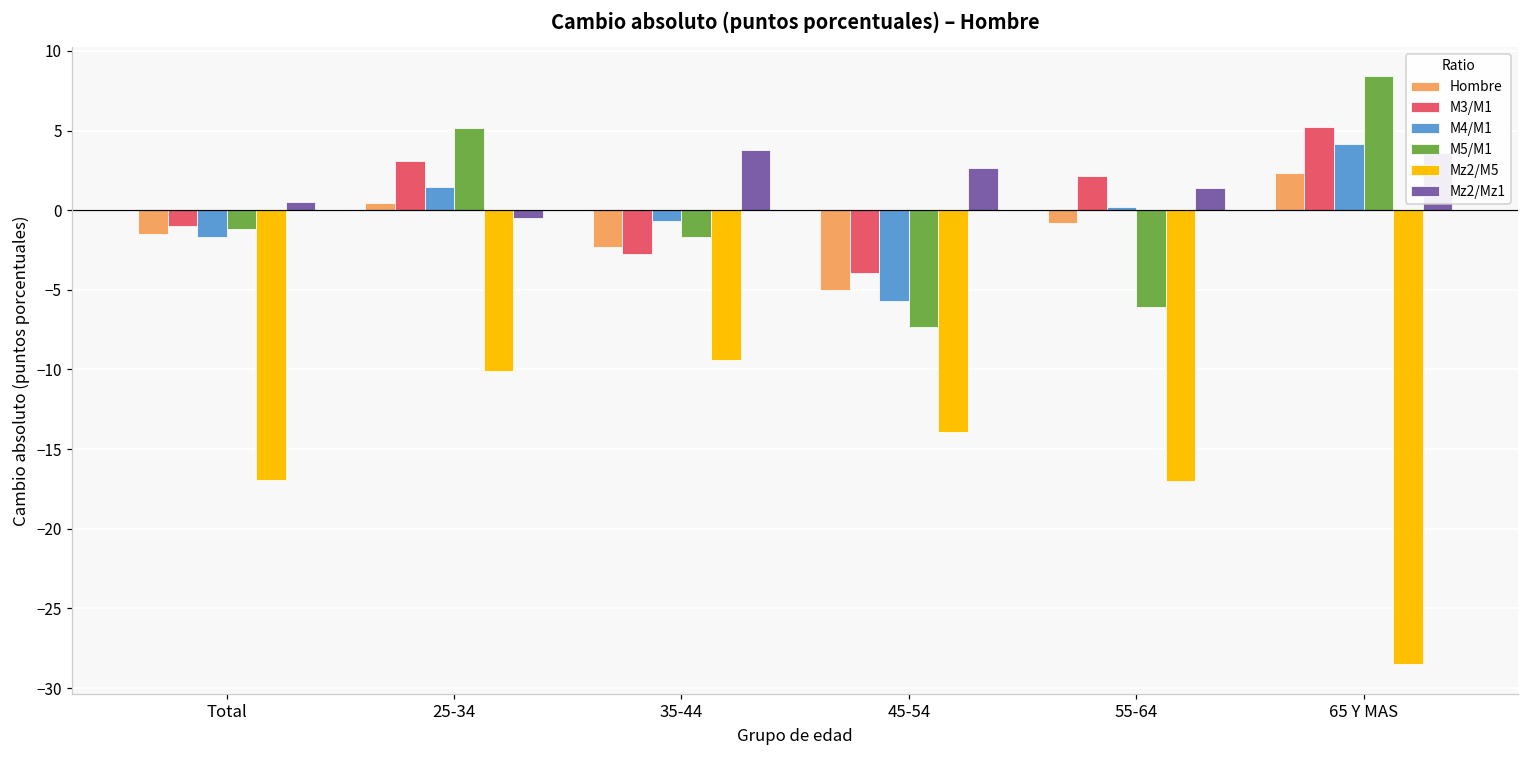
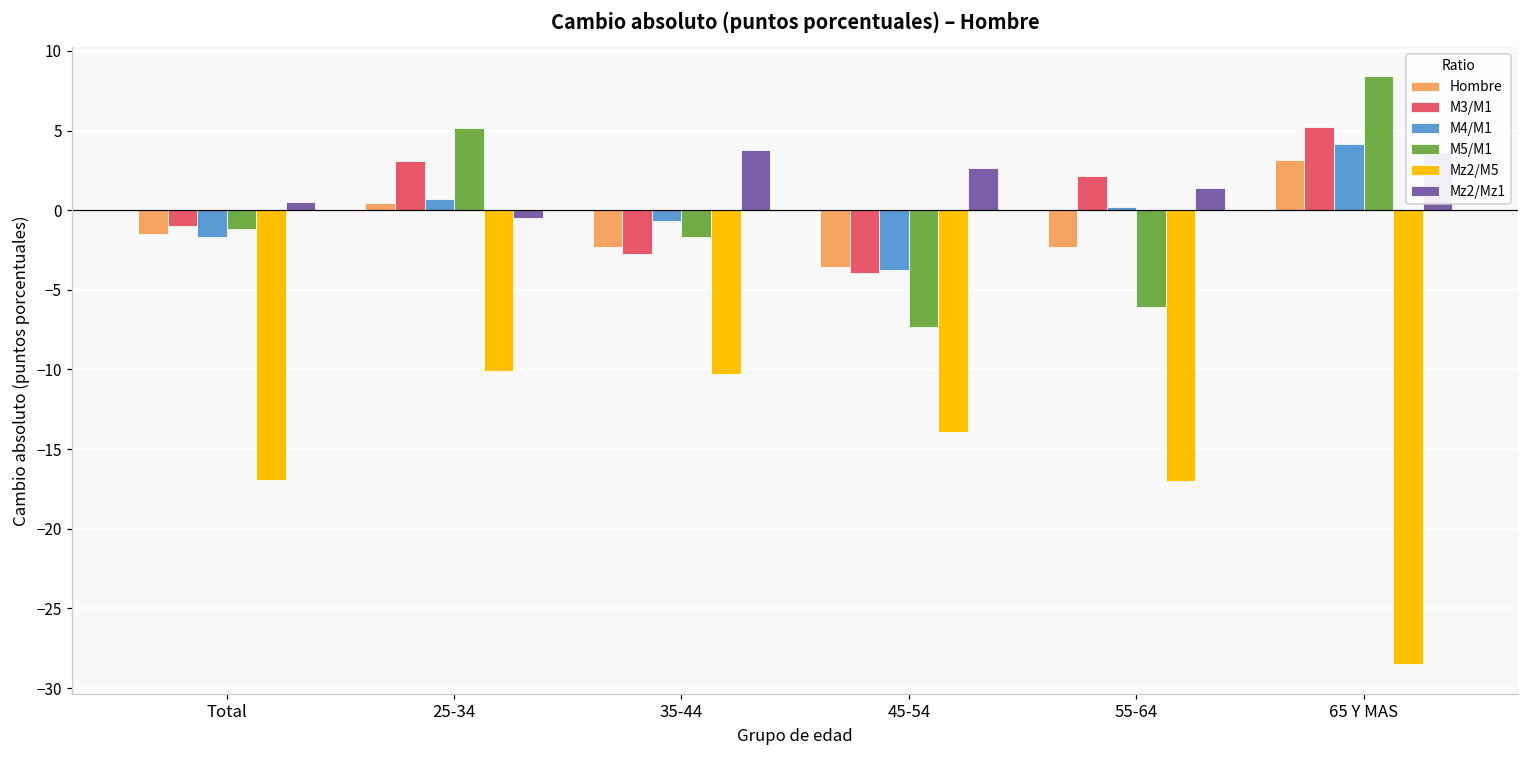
M4/M1, 25-34: 1.4 -> 0.7
Mz2/M5, 35-44: -9.4 -> -10.3
Hombre, 45-54: -5.0 -> -3.6
M4/M1, 45-54: -5.7 -> -3.8
Hombre, 55-64: -0.8 -> -2.3
Hombre, 65 Y MAS: 2.3 -> 3.2
